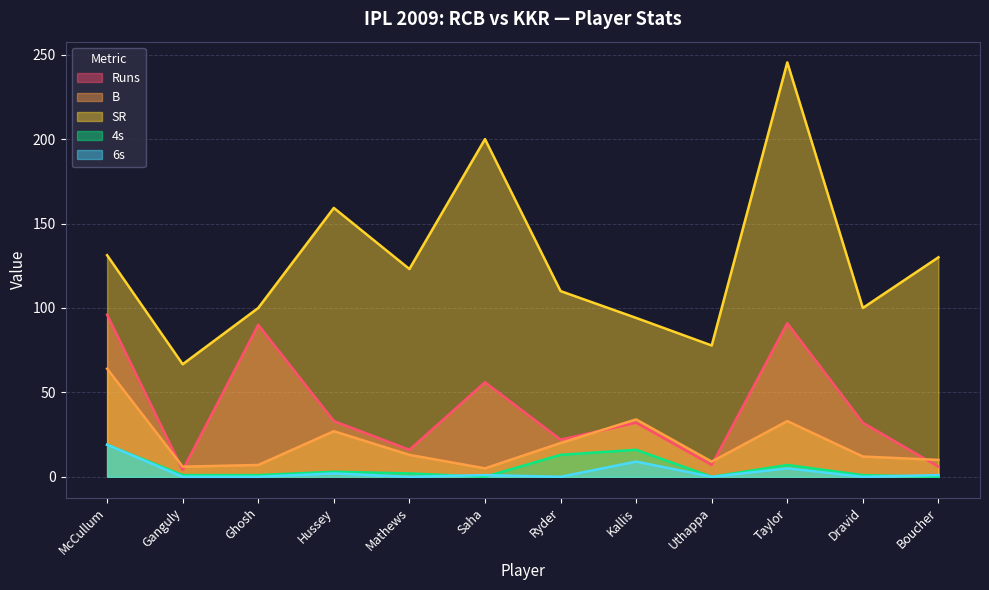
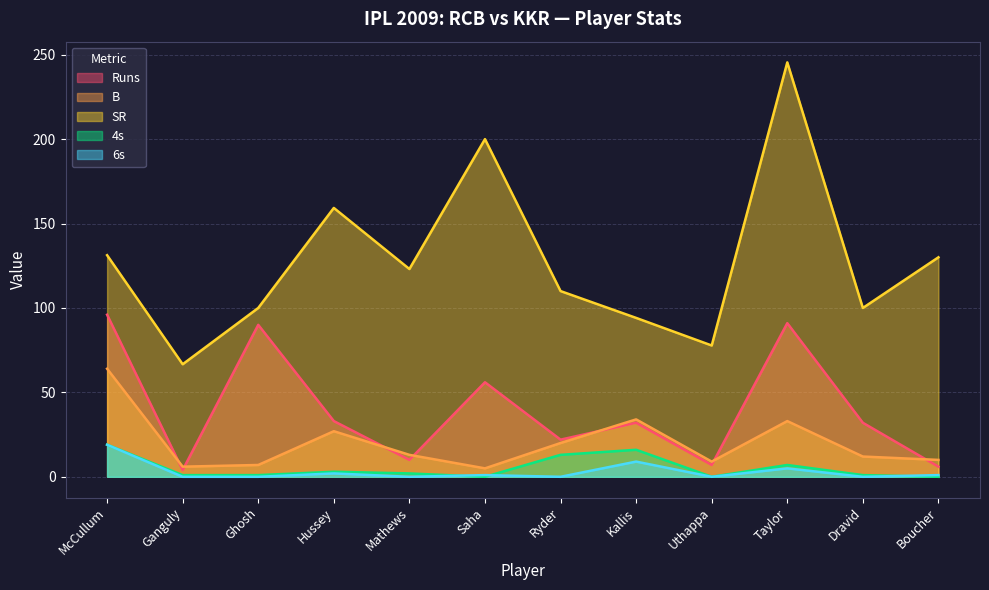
Runs, Mathews: 16 -> 10
